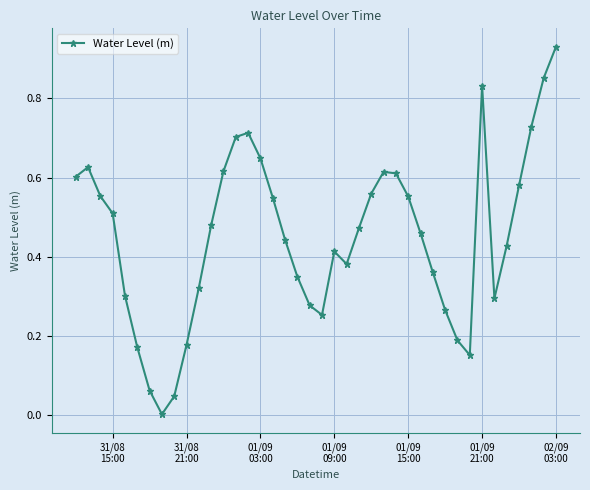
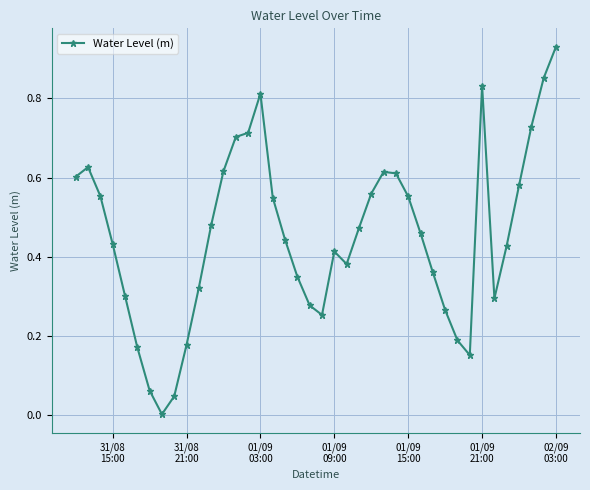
31/08 15:00: 0.51 -> 0.43
01/09 03:00: 0.65 -> 0.81
